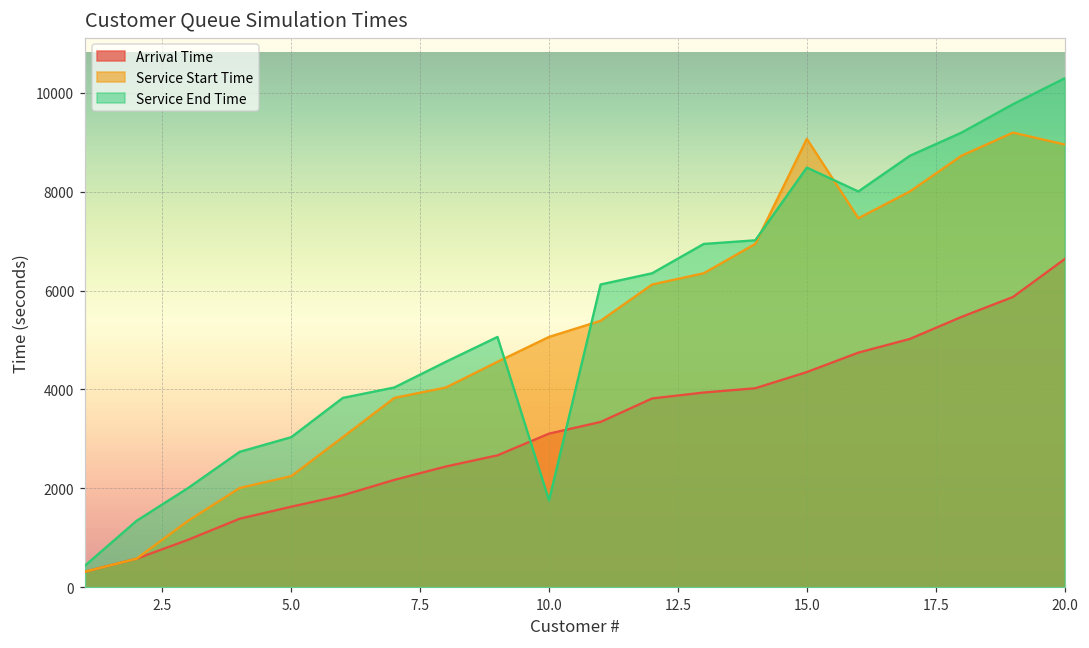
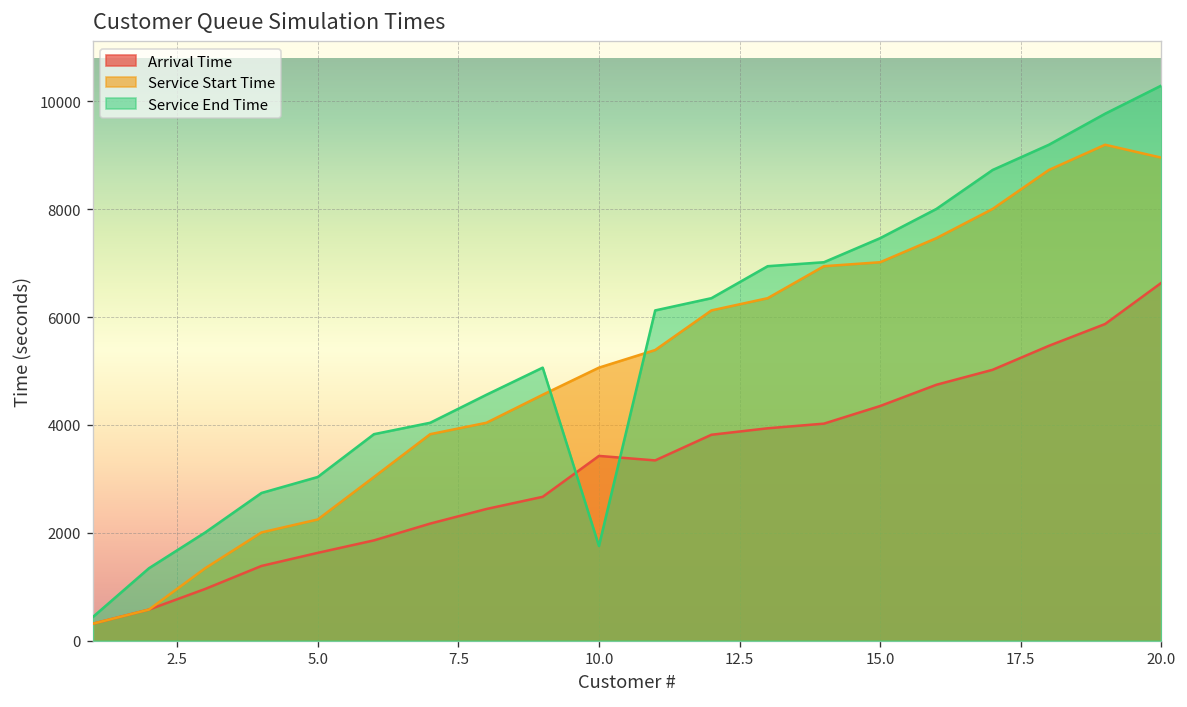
Arrival Time, 10.0: 3100 -> 3400
Service Start Time, 15.0: 9100 -> 7000
Service End Time, 15.0: 8500 -> 7500
